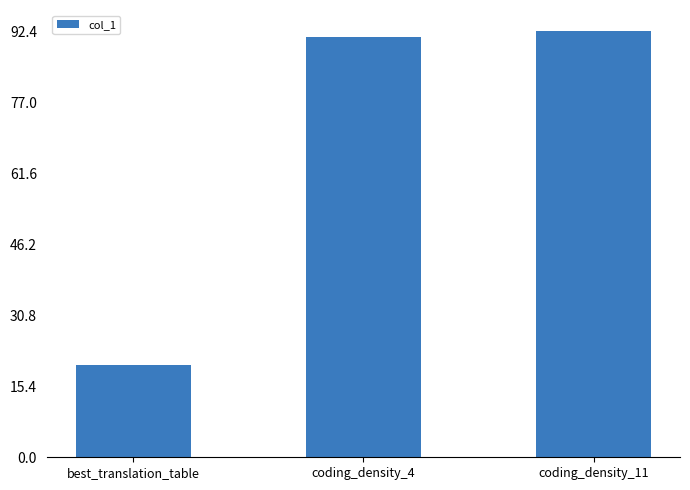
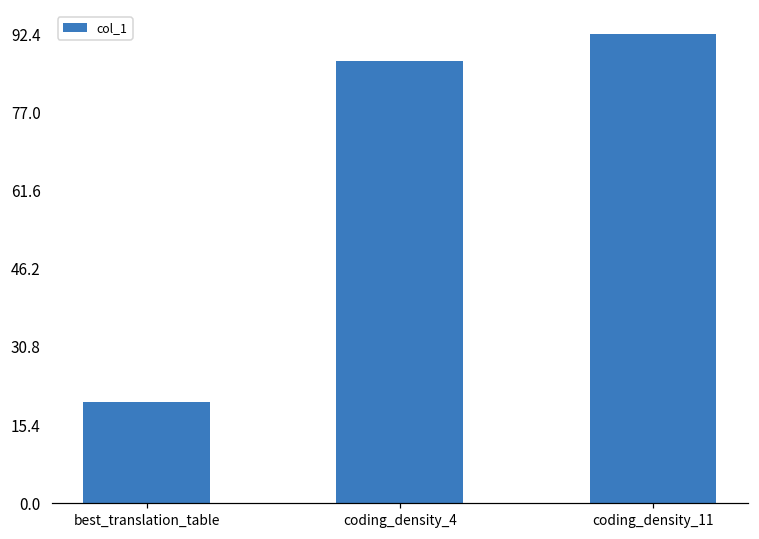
coding_density_4: 91 -> 87
